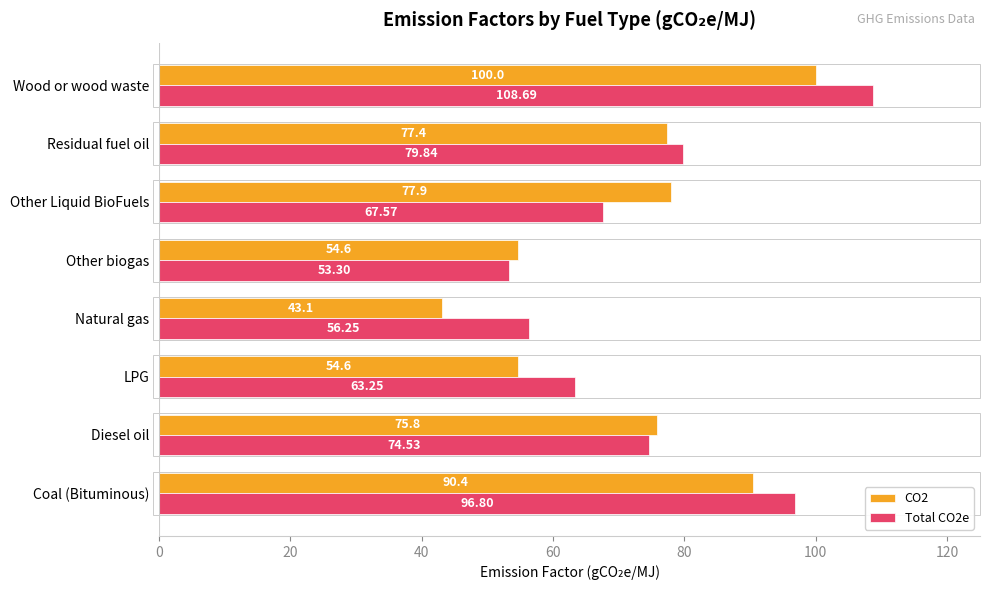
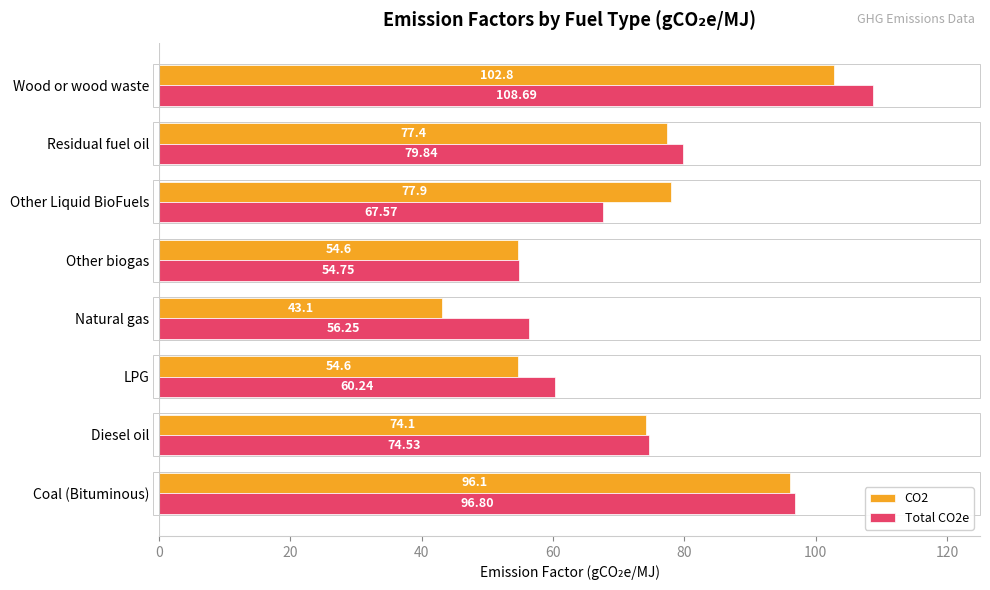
CO2, Wood or wood waste: 100.0 -> 102.8
Total CO2e, Other biogas: 53.30 -> 54.75
Total CO2e, LPG: 63.25 -> 60.24
CO2, Diesel oil: 75.8 -> 74.1
CO2, Coal (Bituminous): 90.4 -> 96.1
